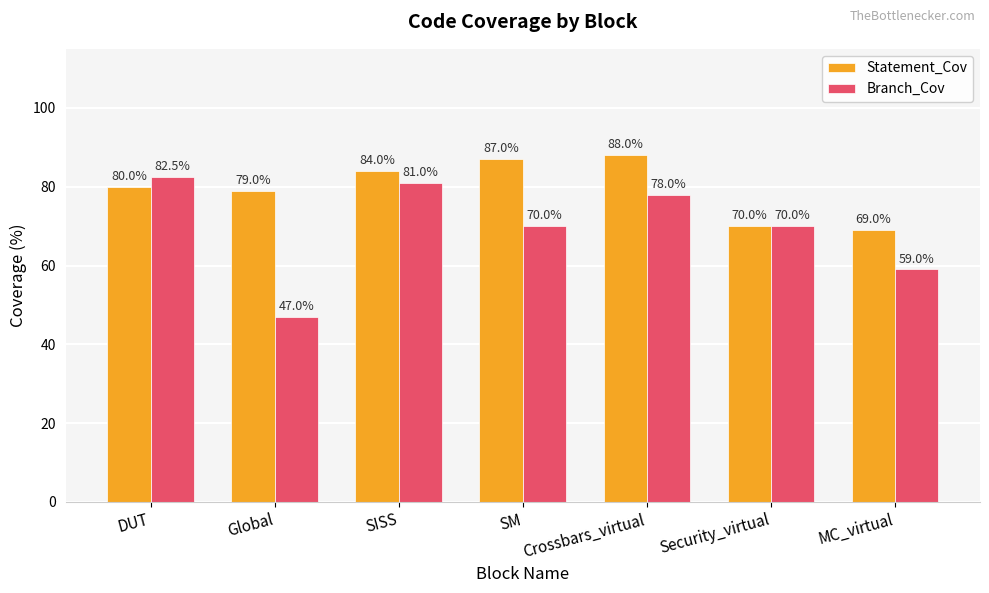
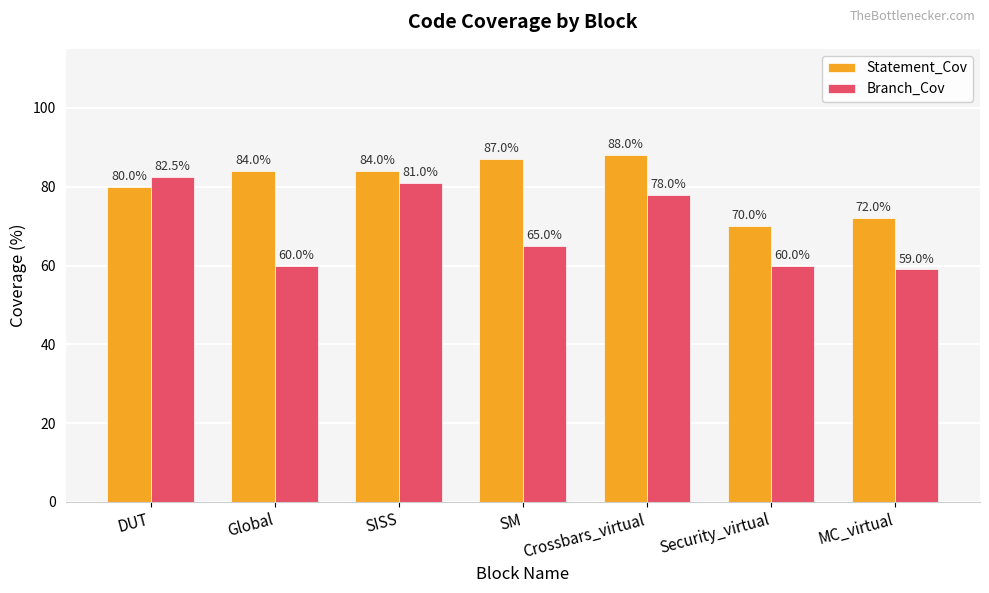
Statement_Cov, Global: 79.0% -> 84.0%
Branch_Cov, Global: 47.0% -> 60.0%
Branch_Cov, SM: 70.0% -> 65.0%
Branch_Cov, Security_virtual: 70.0% -> 60.0%
Statement_Cov, MC_virtual: 69.0% -> 72.0%
